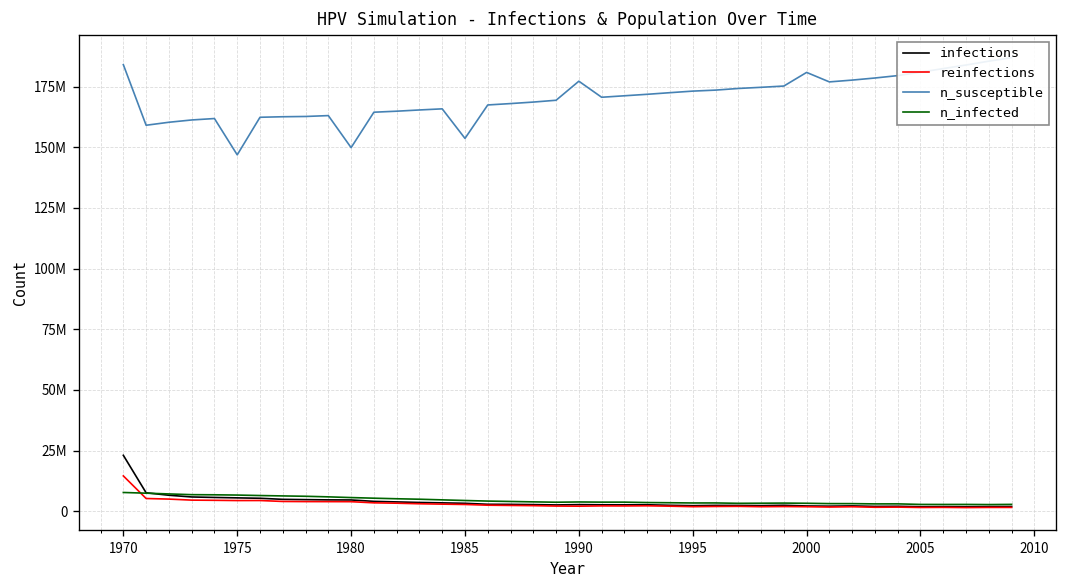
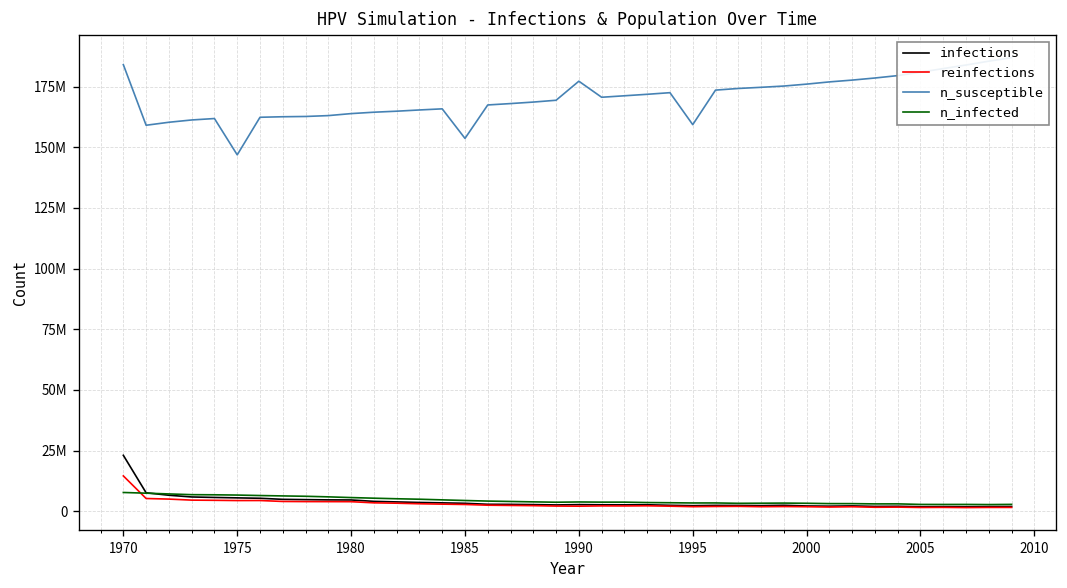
n_susceptible, 1980: 150000000 -> 164000000
n_susceptible, 1995: 173000000 -> 159000000
n_susceptible, 2000: 181000000 -> 176000000
